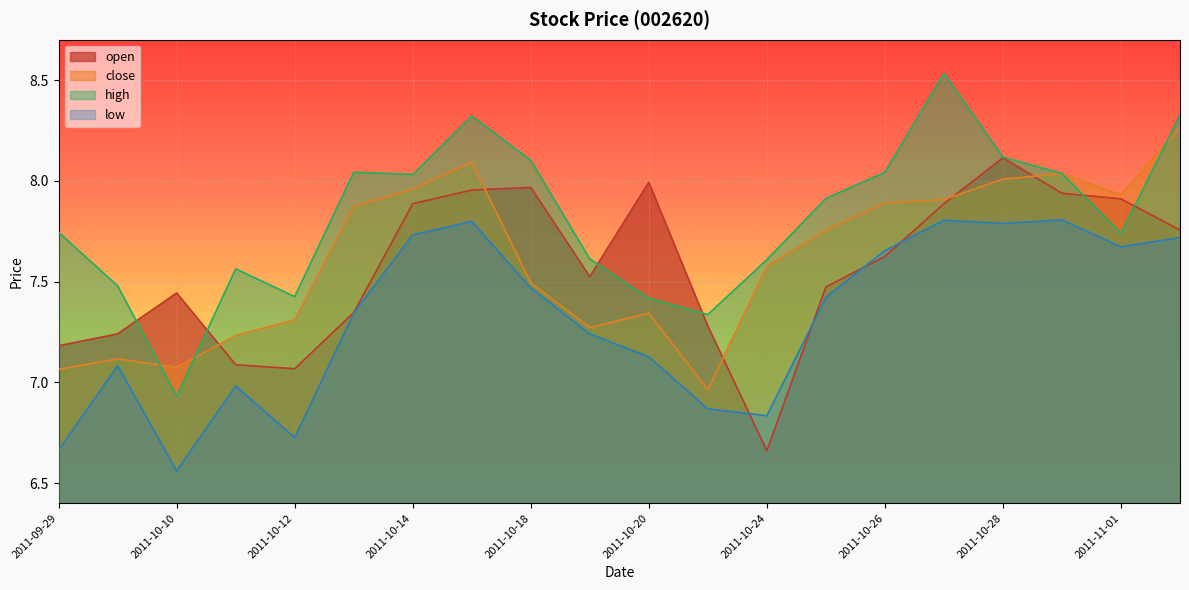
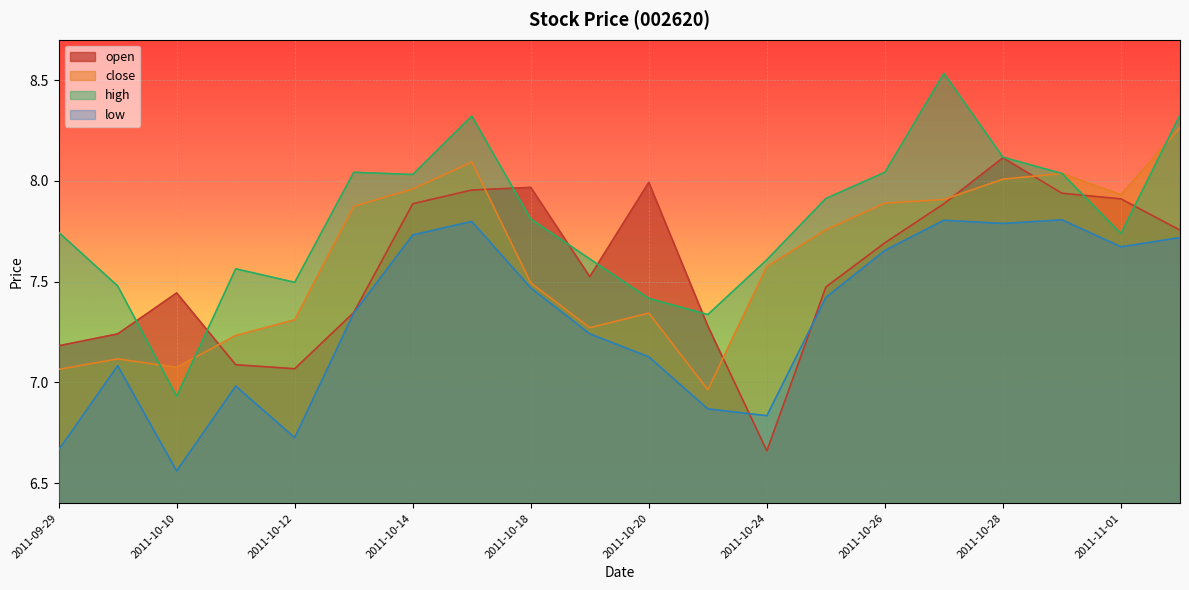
high, 2011-10-12: 7.43 -> 7.50
high, 2011-10-18: 8.10 -> 7.81
open, 2011-10-26: 7.62 -> 7.69
